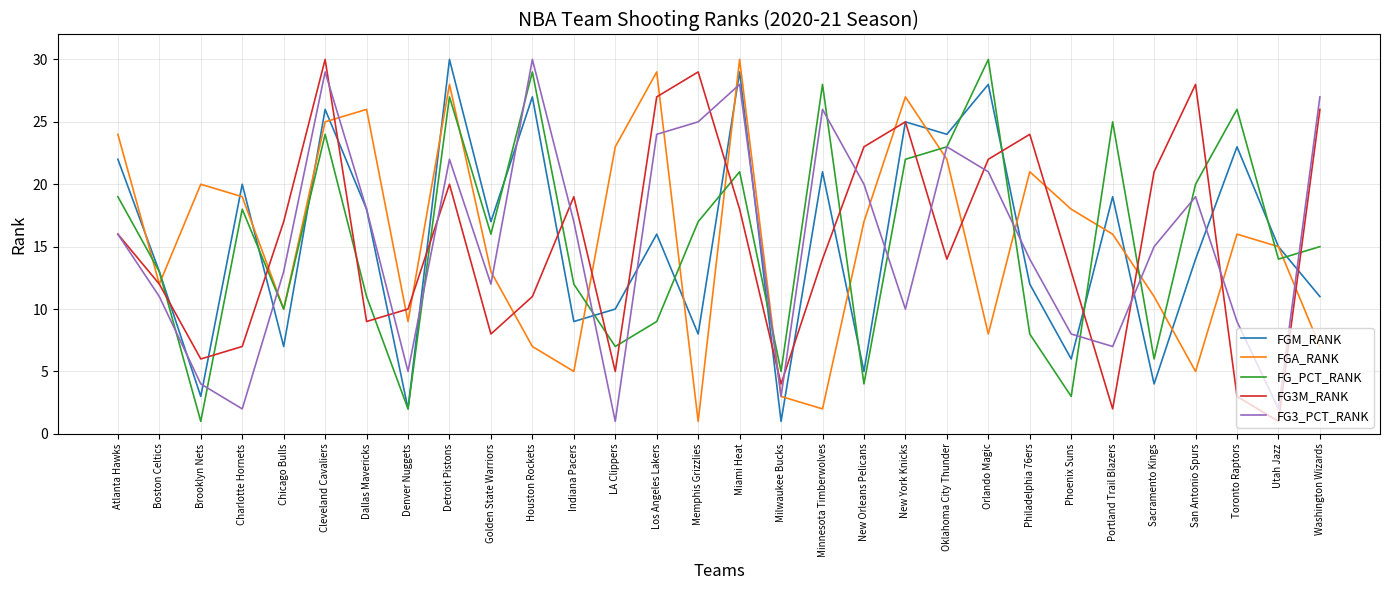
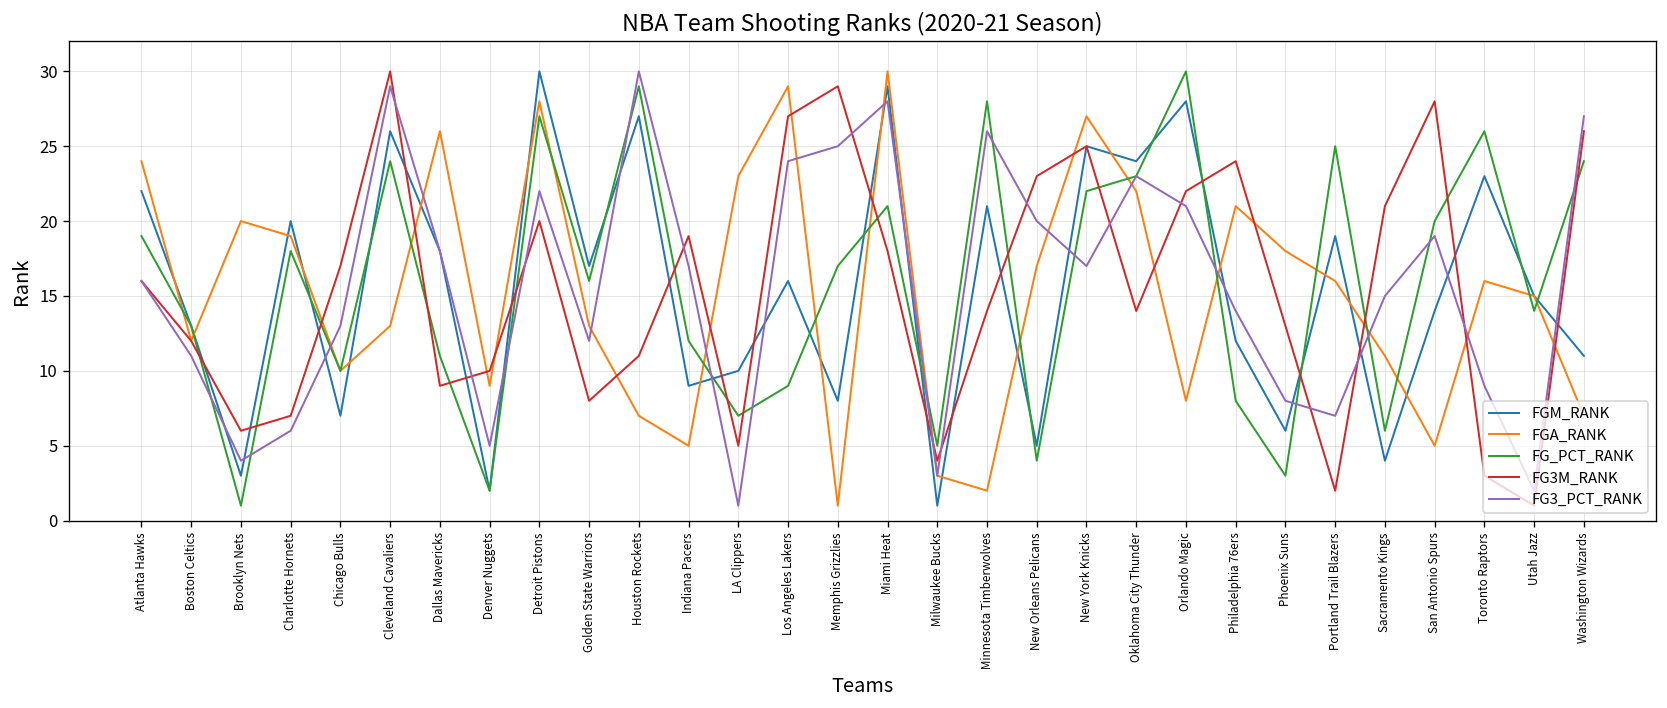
FG3_PCT_RANK, Charlotte Hornets: 2 -> 6
FGA_RANK, Cleveland Cavaliers: 25 -> 13
FG3_PCT_RANK, New York Knicks: 10 -> 17
FG_PCT_RANK, Washington Wizards: 15 -> 24
